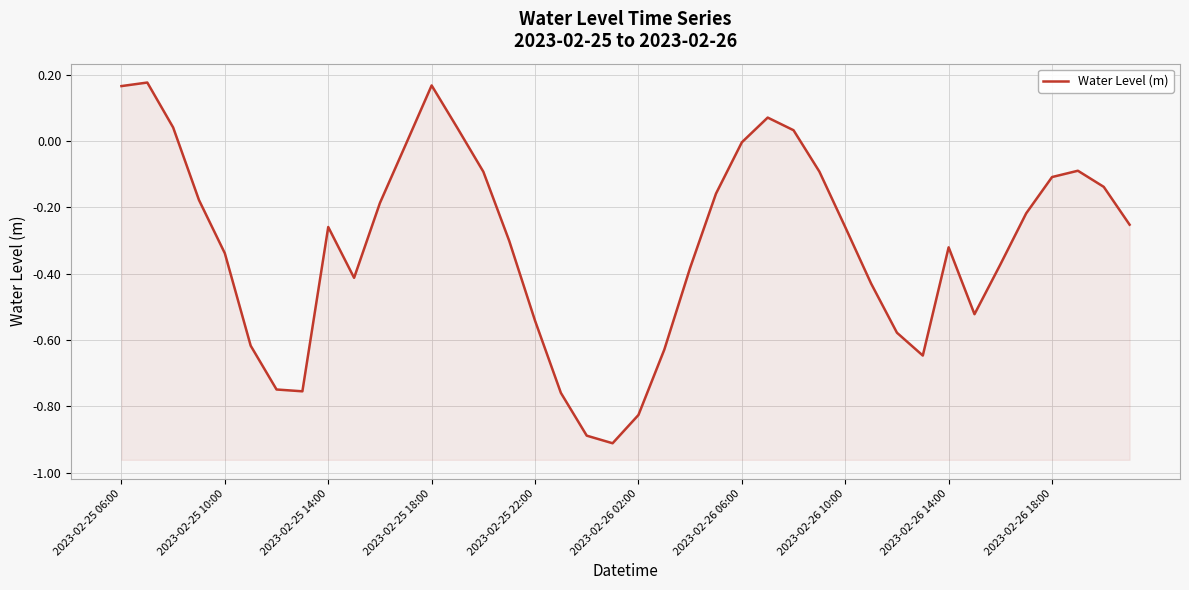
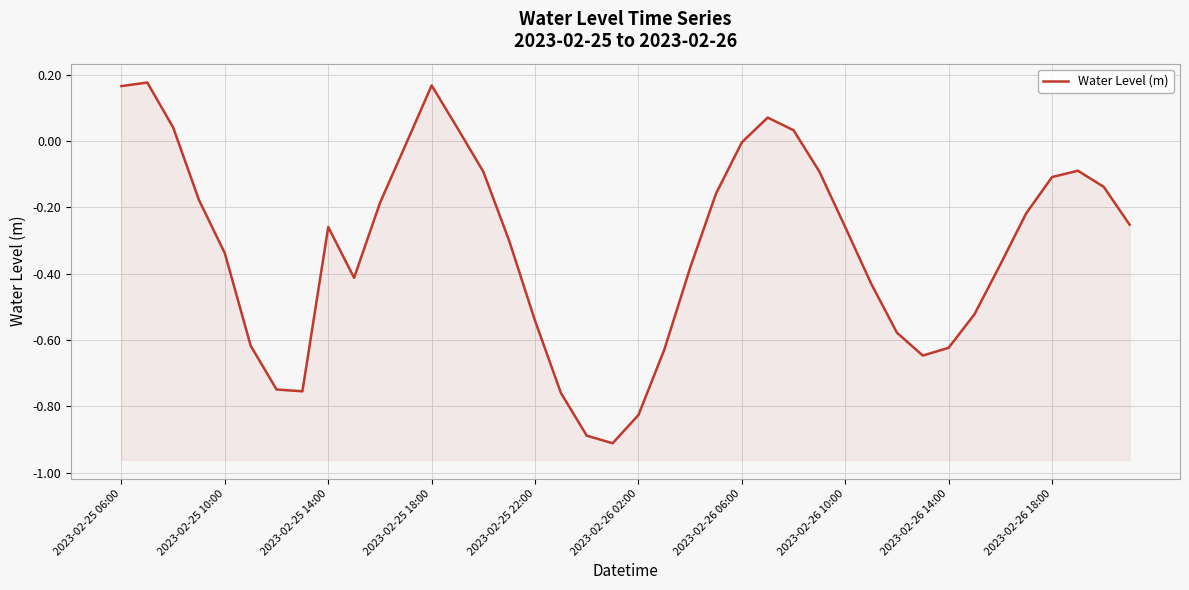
2023-02-26 14:00: -0.32 -> -0.62
